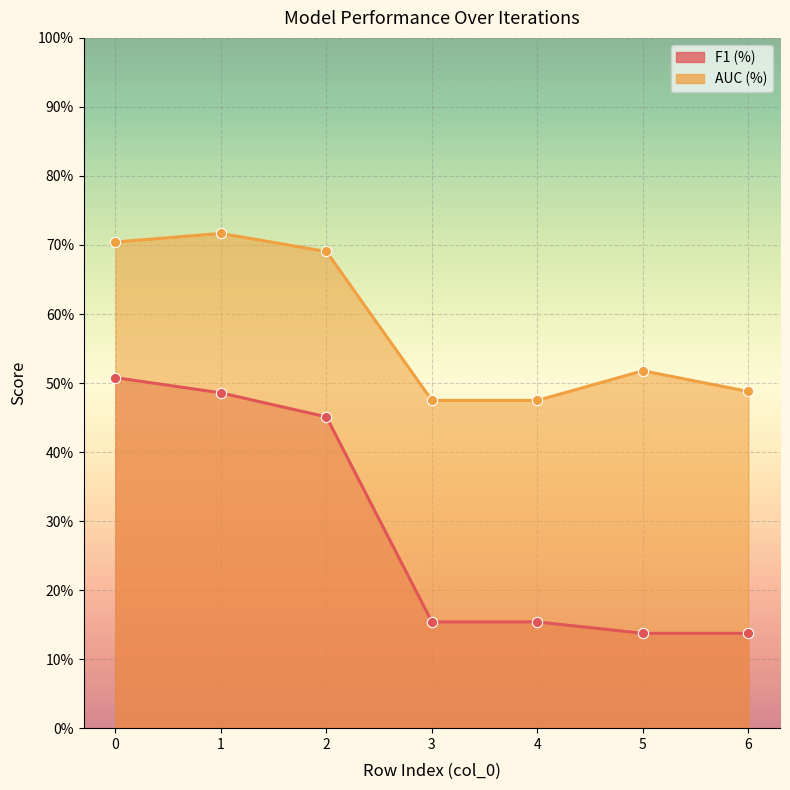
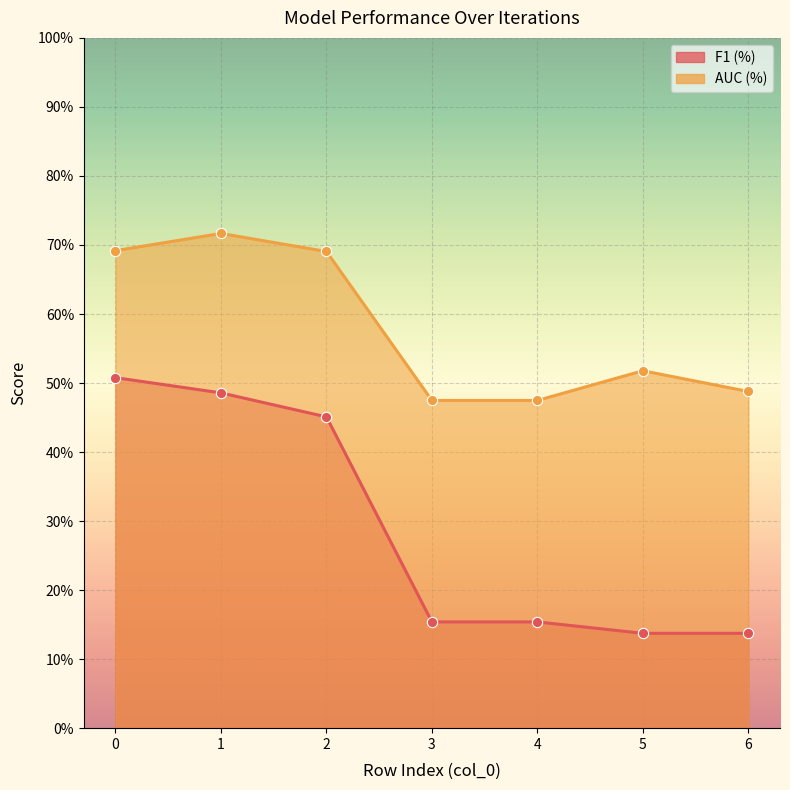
AUC (%), 0: 70% -> 69%
